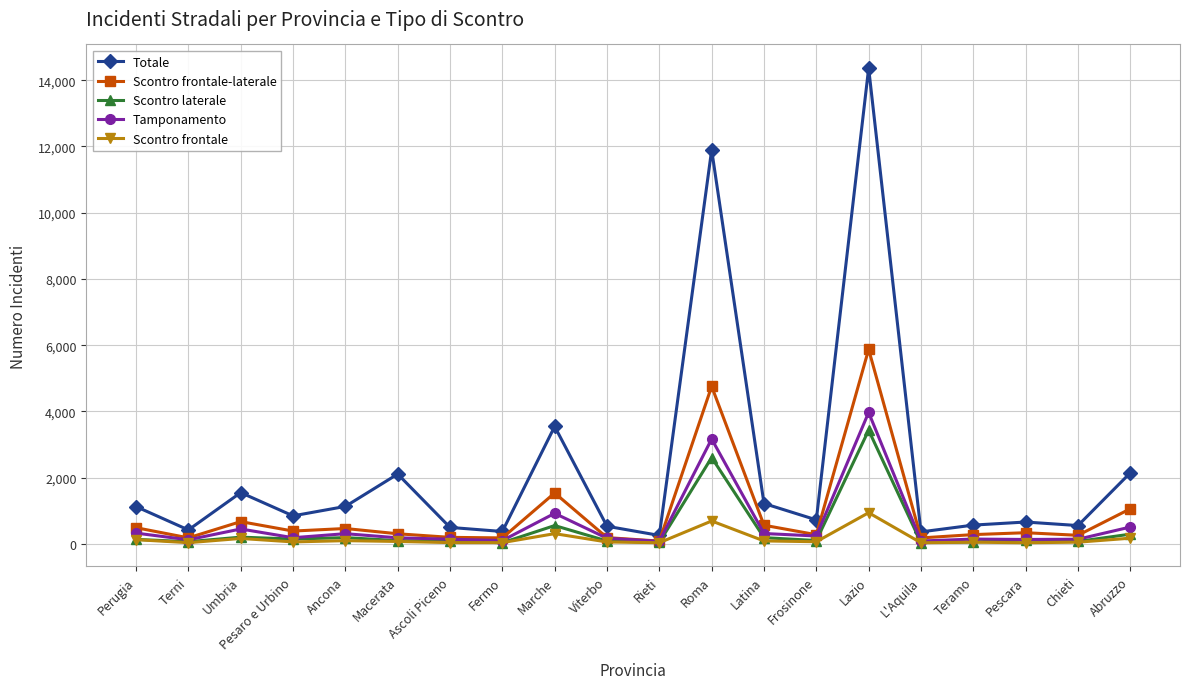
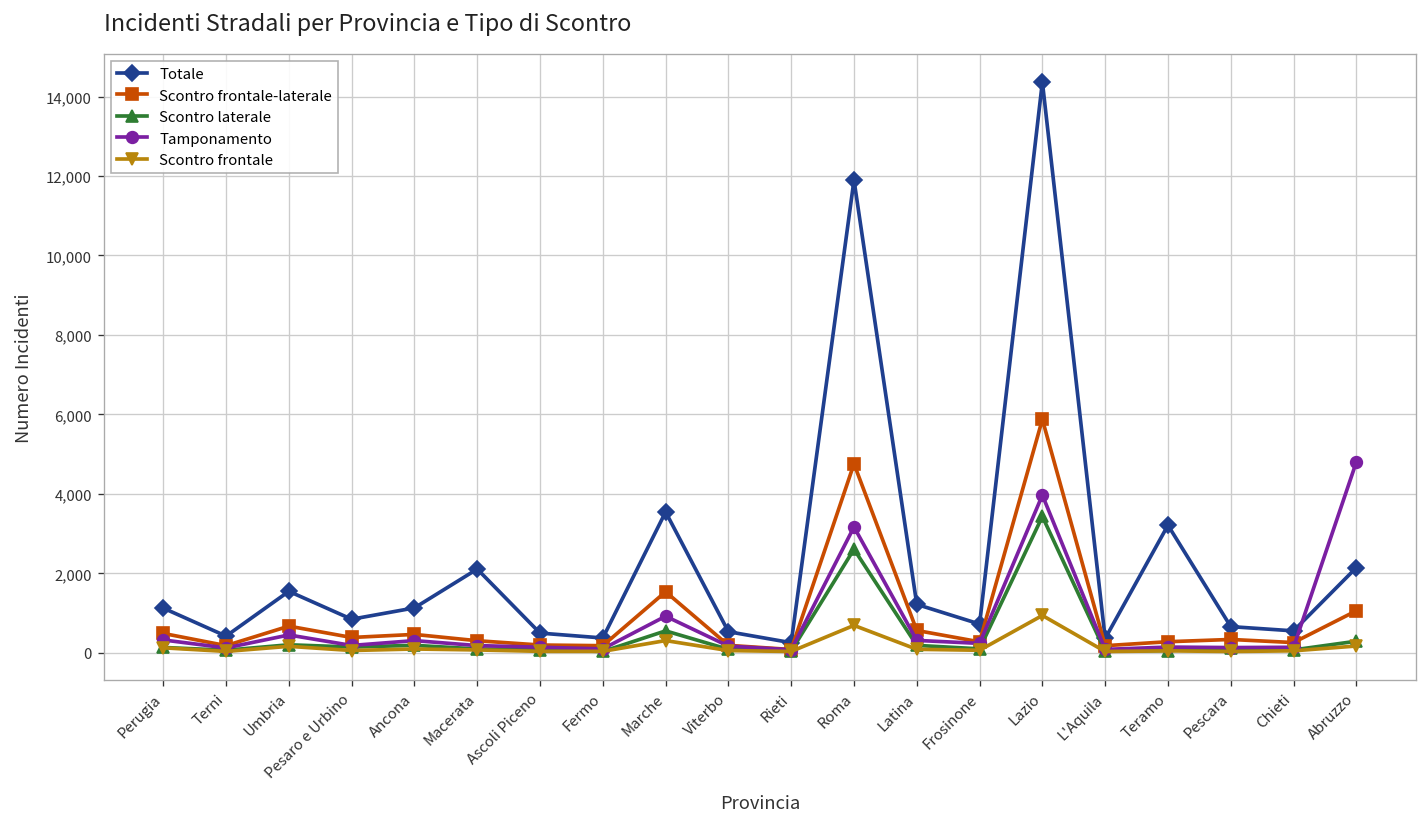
Totale, Teramo: 600 -> 3,200
Tamponamento, Abruzzo: 500 -> 4,800
